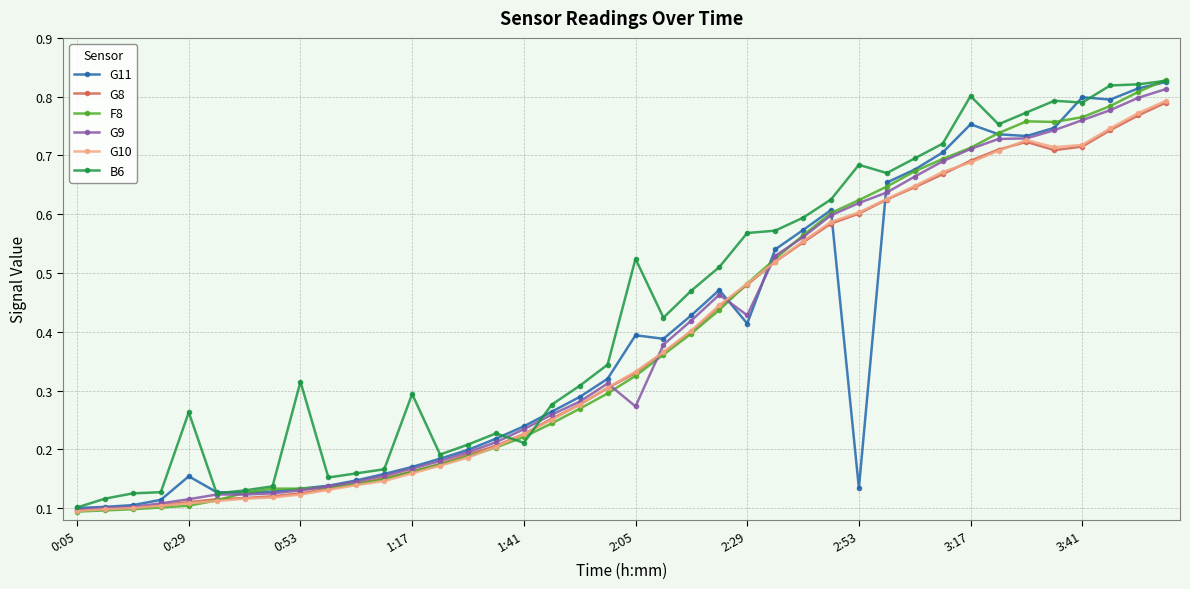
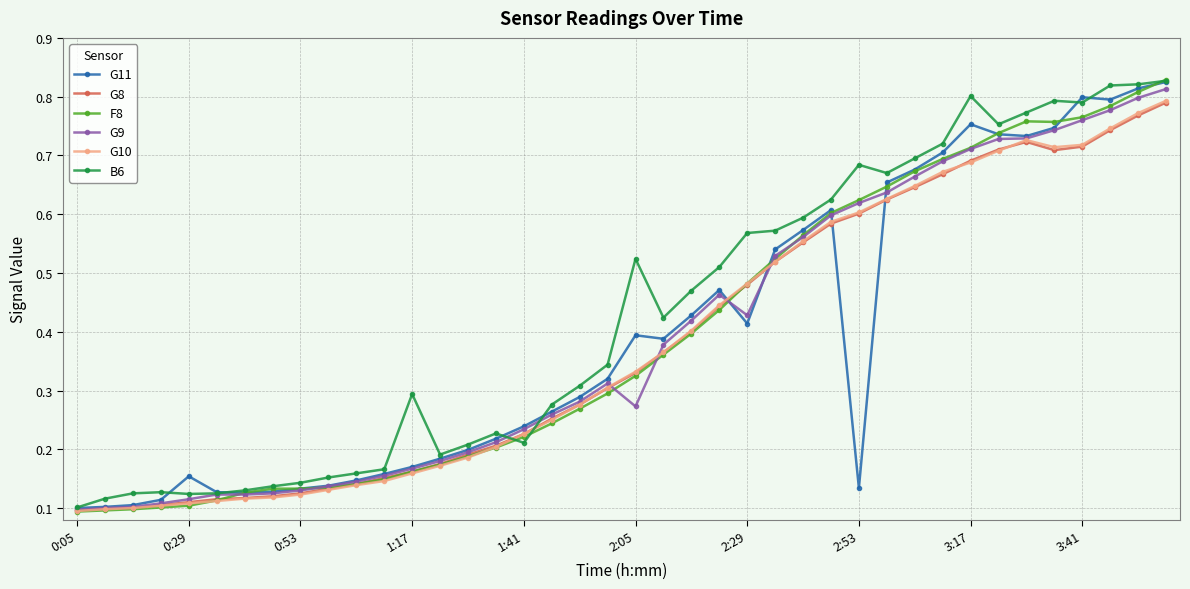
B6, 0:29: 0.26 -> 0.12
B6, 0:53: 0.32 -> 0.14
